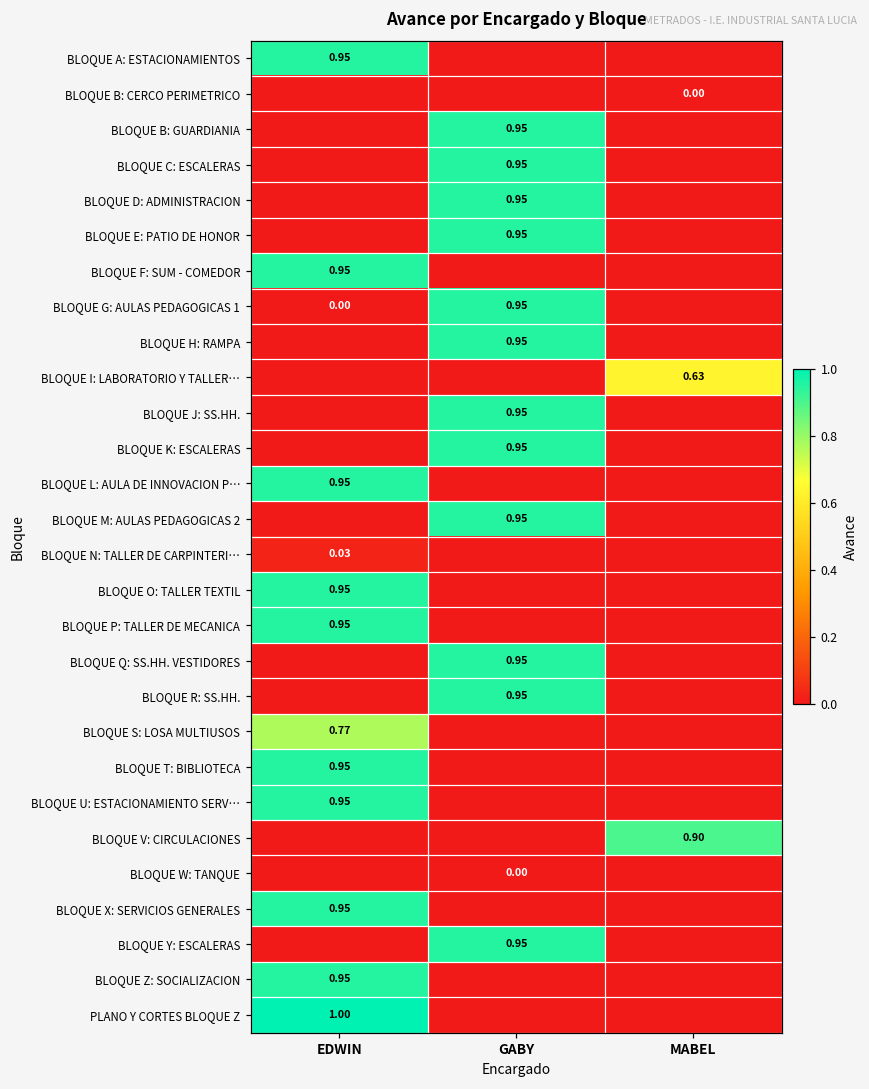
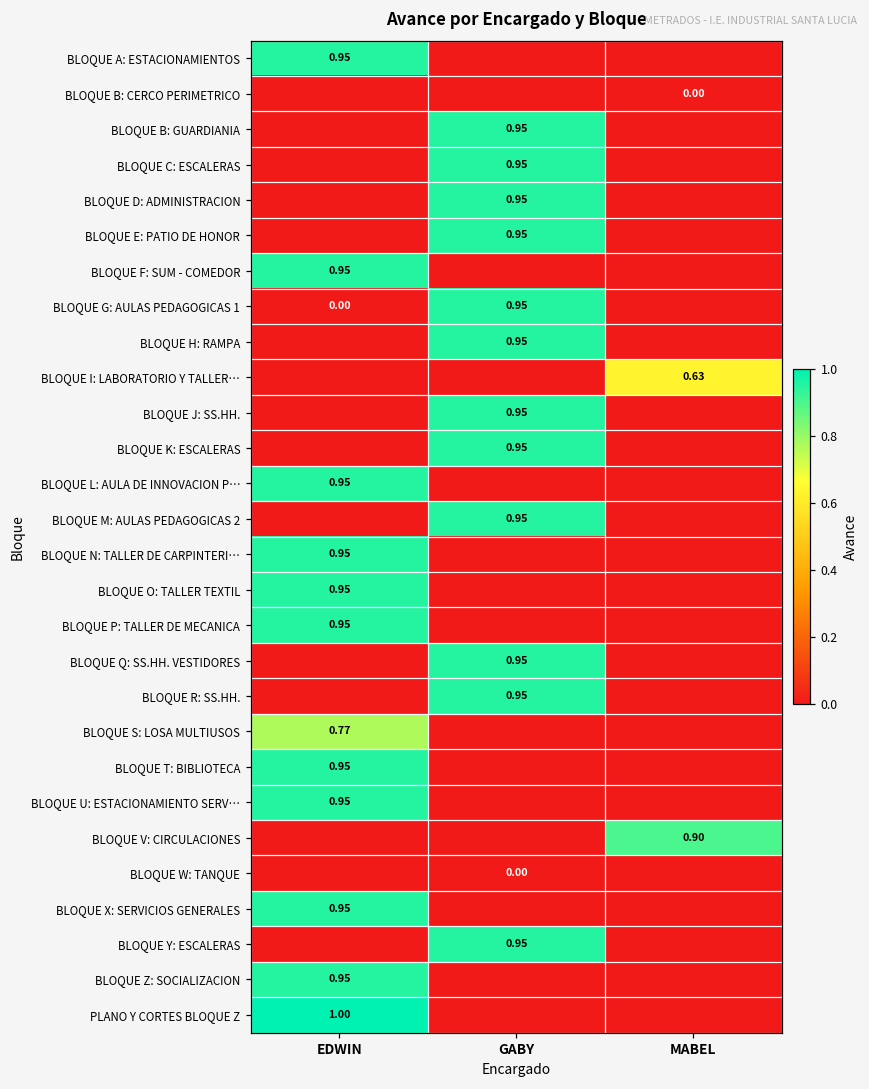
BLOQUE N: TALLER DE CARPINTERI…, EDWIN: 0.03 -> 0.95
